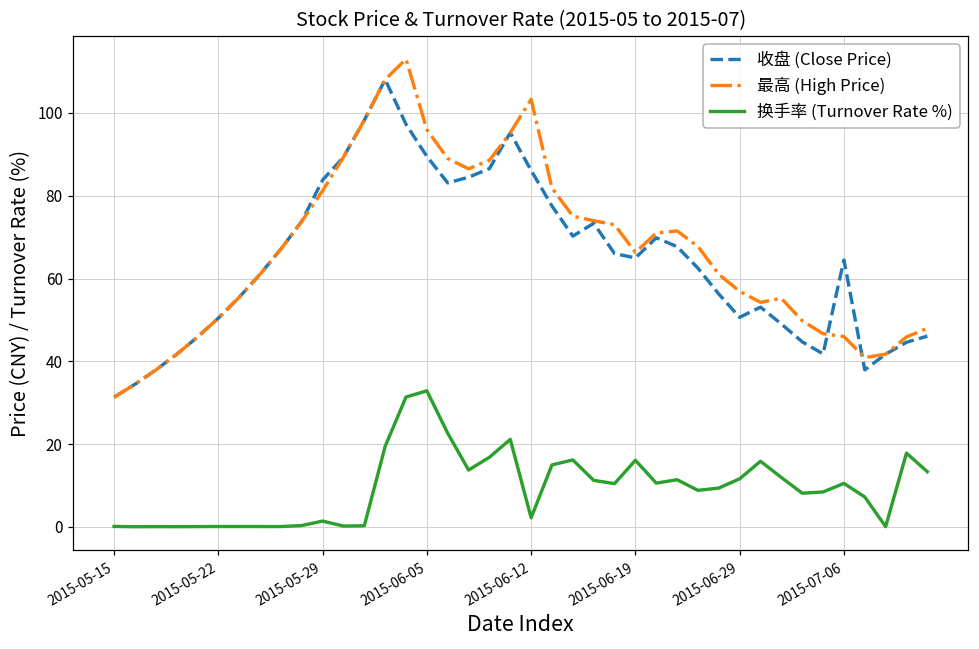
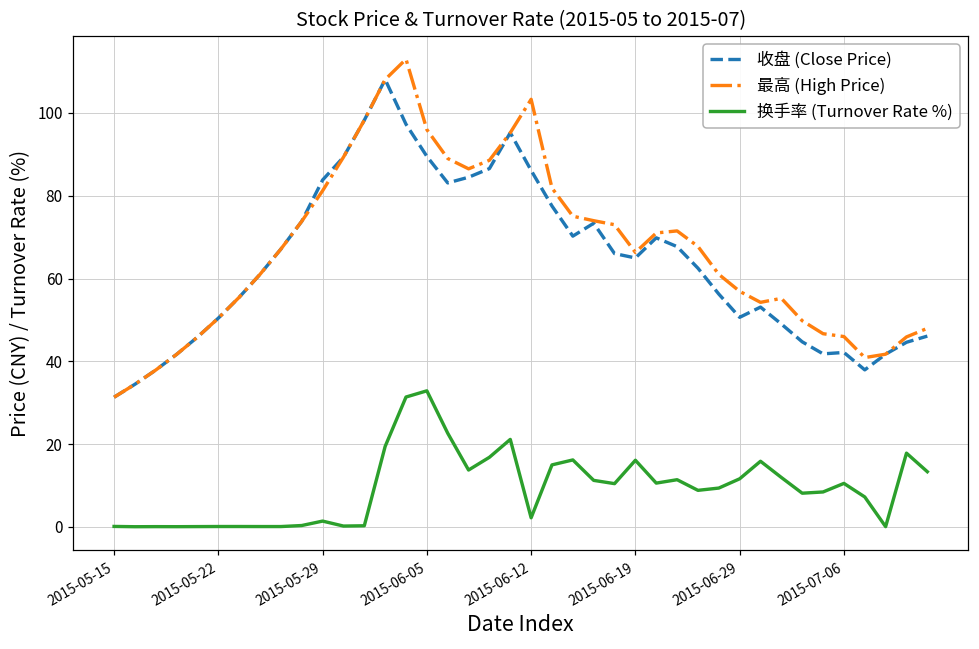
收盘 (Close Price), 2015-07-06: 64 -> 42
